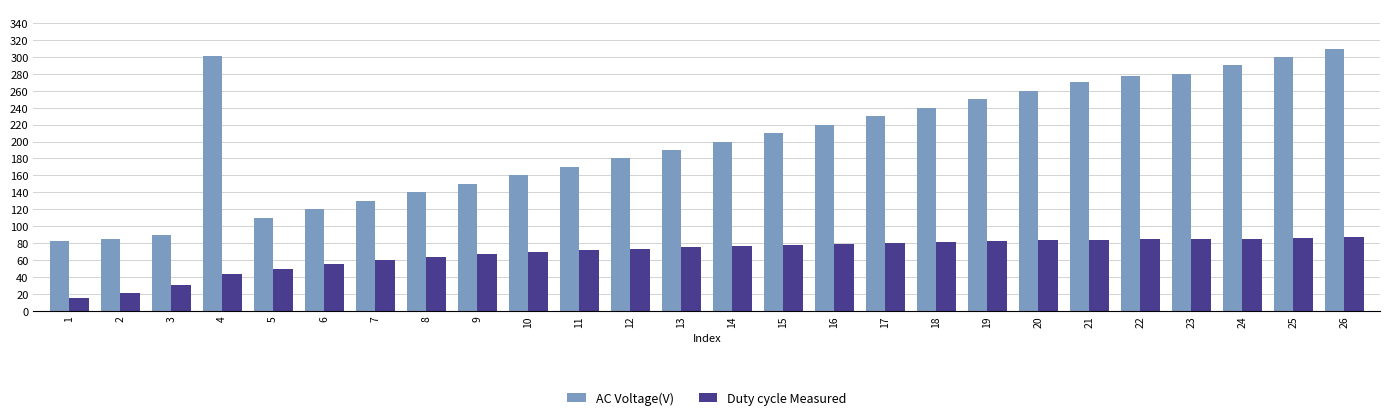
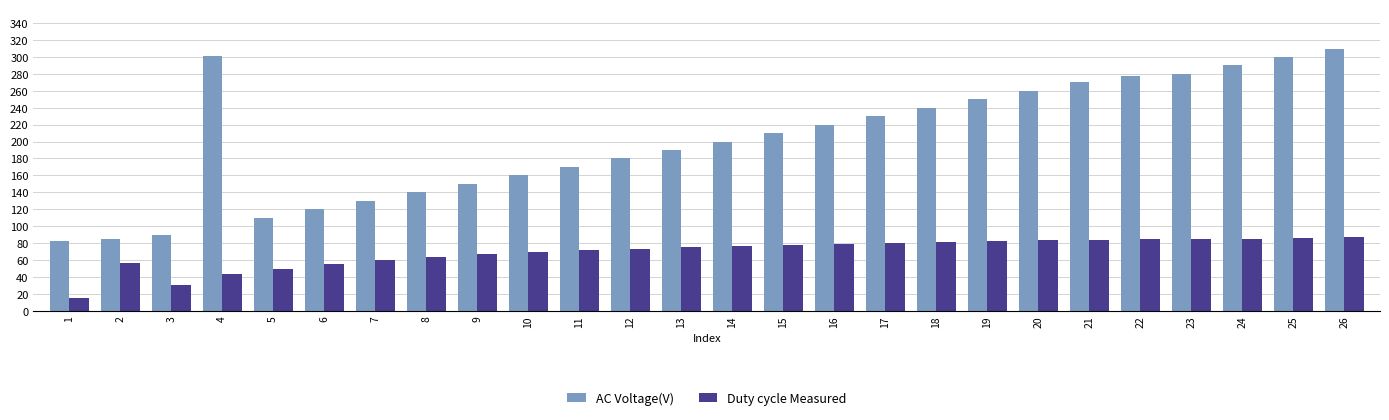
Duty cycle Measured, 2: 20 -> 60
